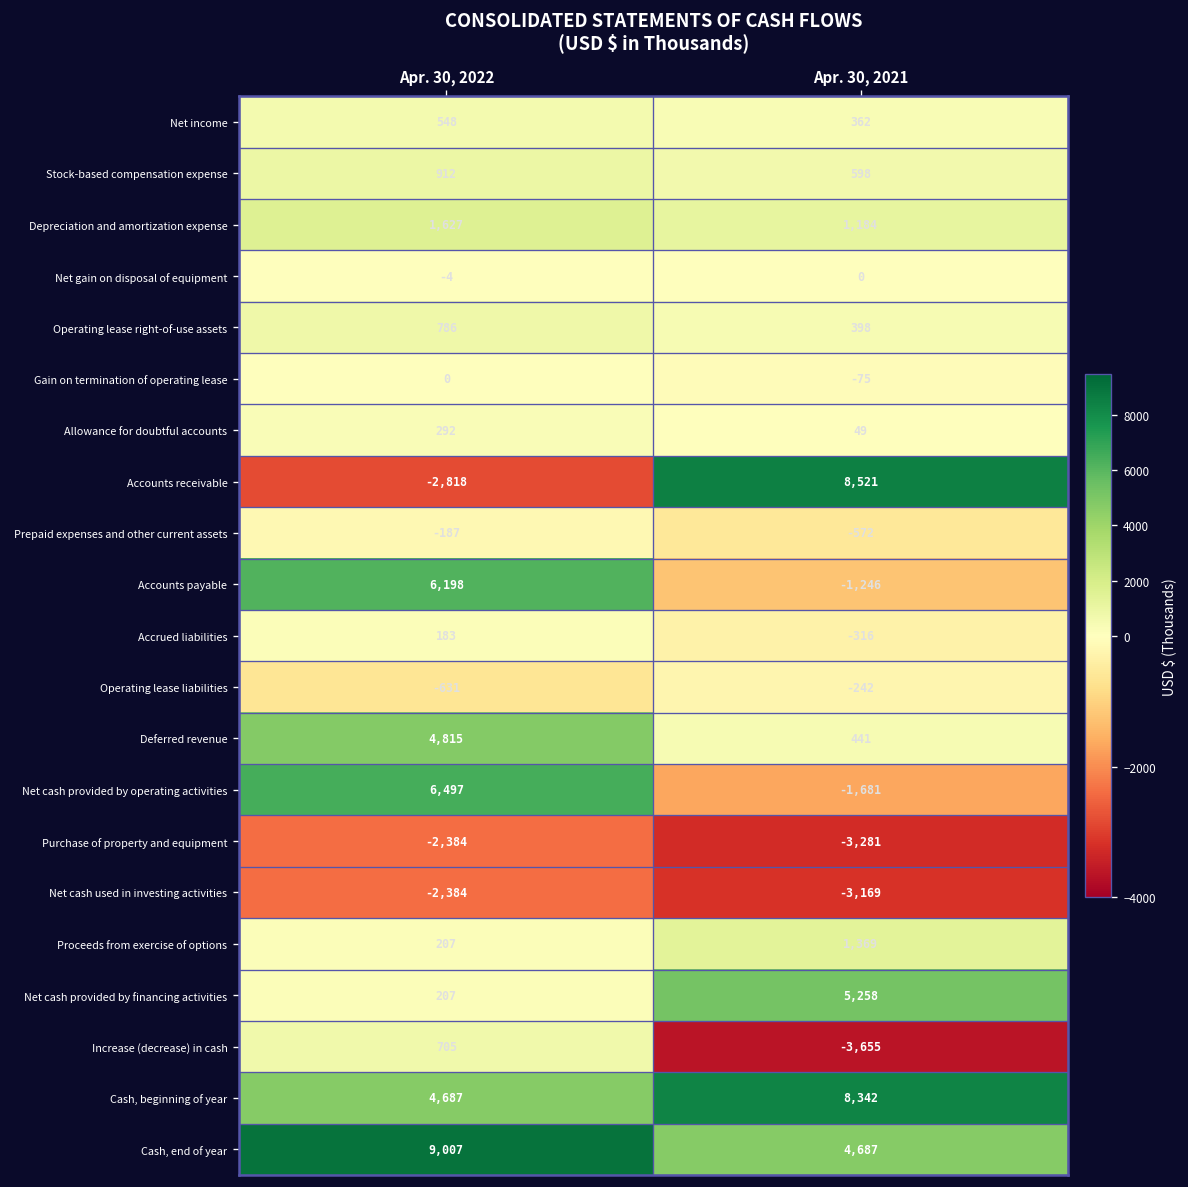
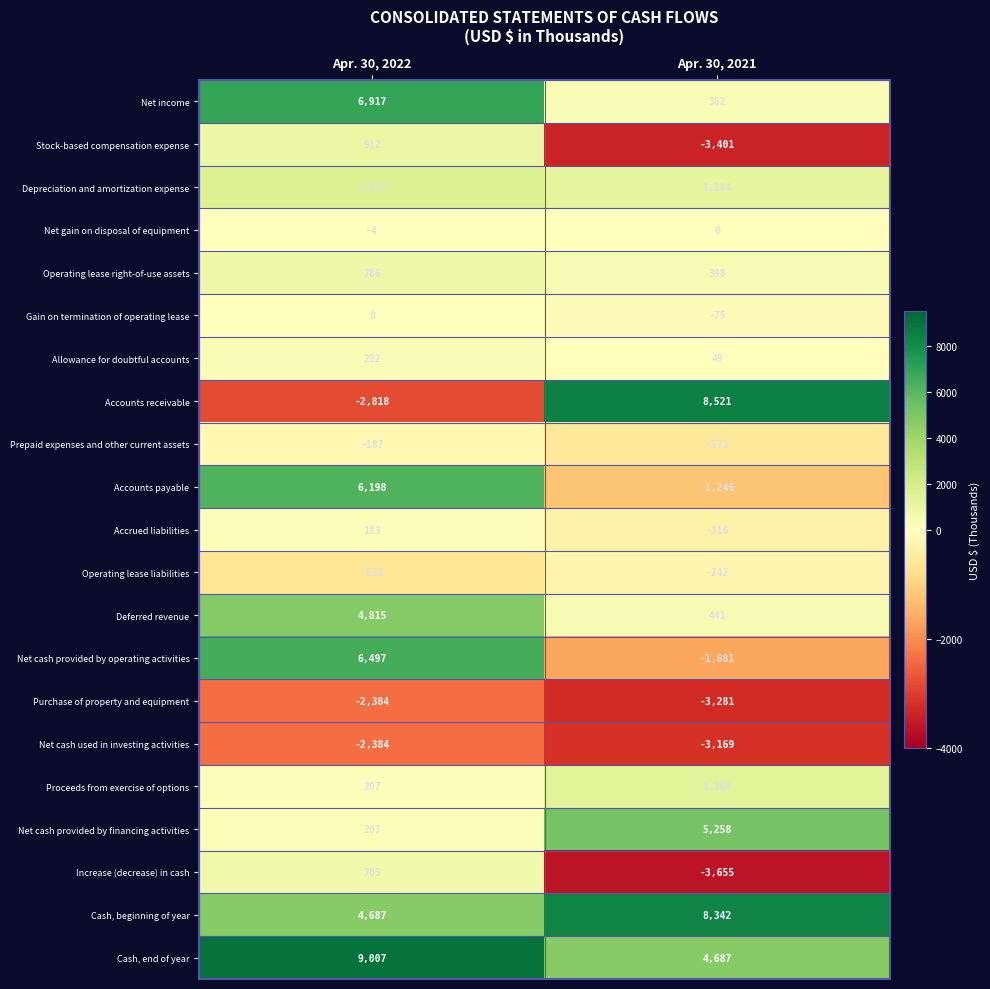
Net income, Apr. 30, 2022: 548 -> 6,917
Stock-based compensation expense, Apr. 30, 2021: 598 -> -3,401
